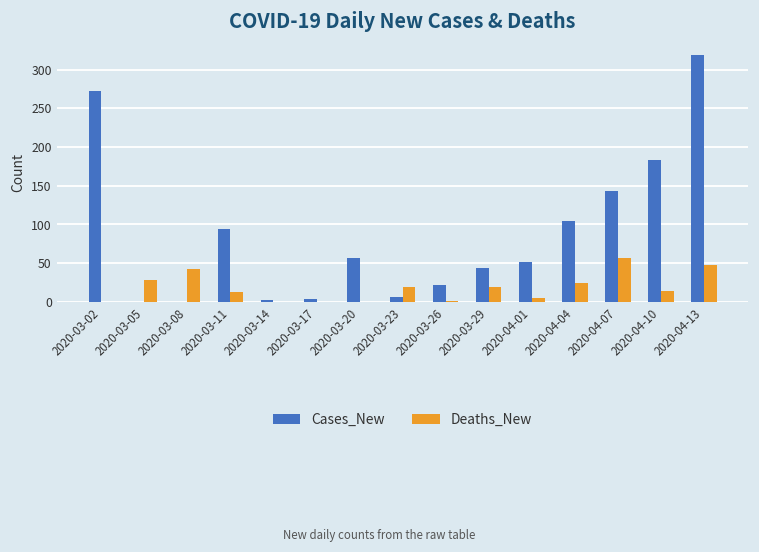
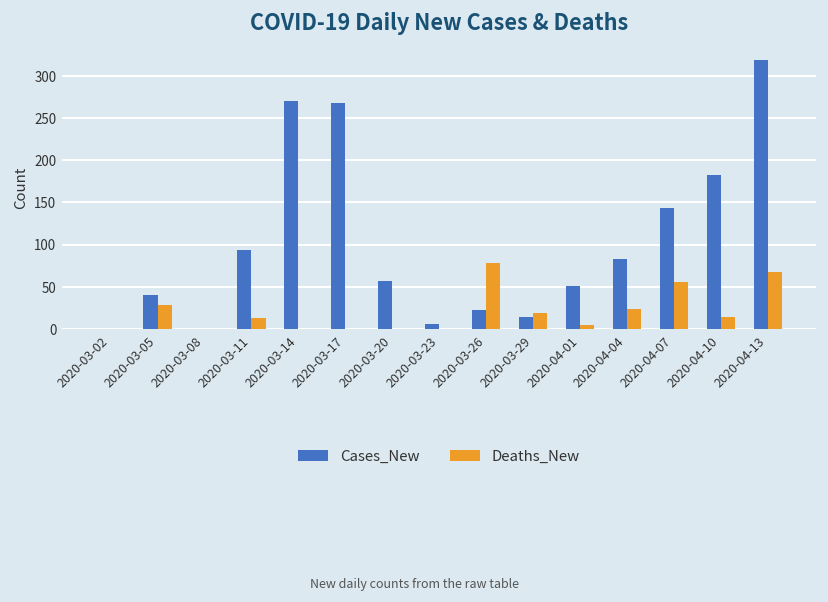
Cases_New, 2020-03-02: 270 -> 0
Cases_New, 2020-03-05: 0 -> 40
Deaths_New, 2020-03-08: 40 -> 0
Cases_New, 2020-03-14: 0 -> 270
Cases_New, 2020-03-17: 0 -> 270
Deaths_New, 2020-03-23: 20 -> 0
Deaths_New, 2020-03-26: 0 -> 80
Cases_New, 2020-03-29: 40 -> 10
Cases_New, 2020-04-04: 100 -> 80
Deaths_New, 2020-04-13: 50 -> 70
